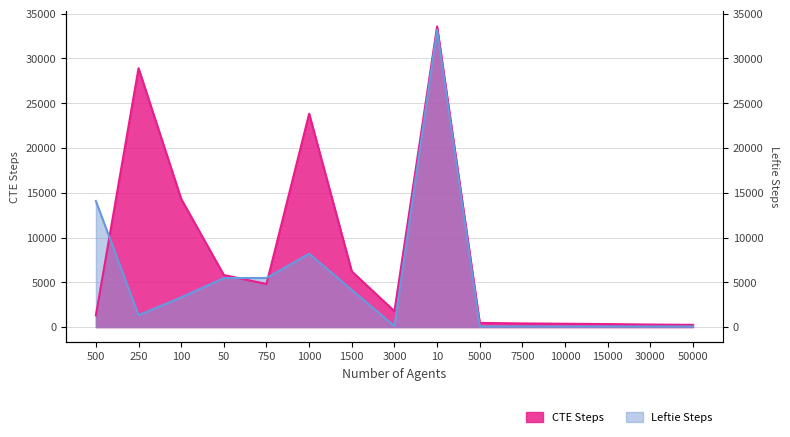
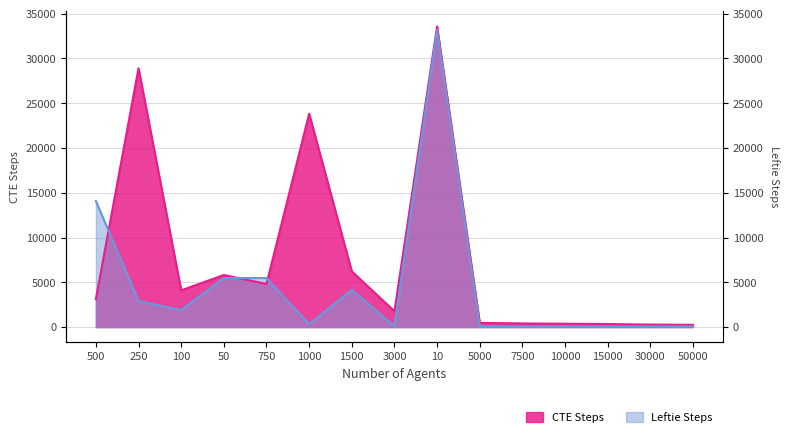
CTE Steps, 500: 1000 -> 3000
Leftie Steps, 250: 1000 -> 3000
CTE Steps, 100: 14000 -> 4000
Leftie Steps, 100: 3000 -> 2000
Leftie Steps, 1000: 8000 -> 0
